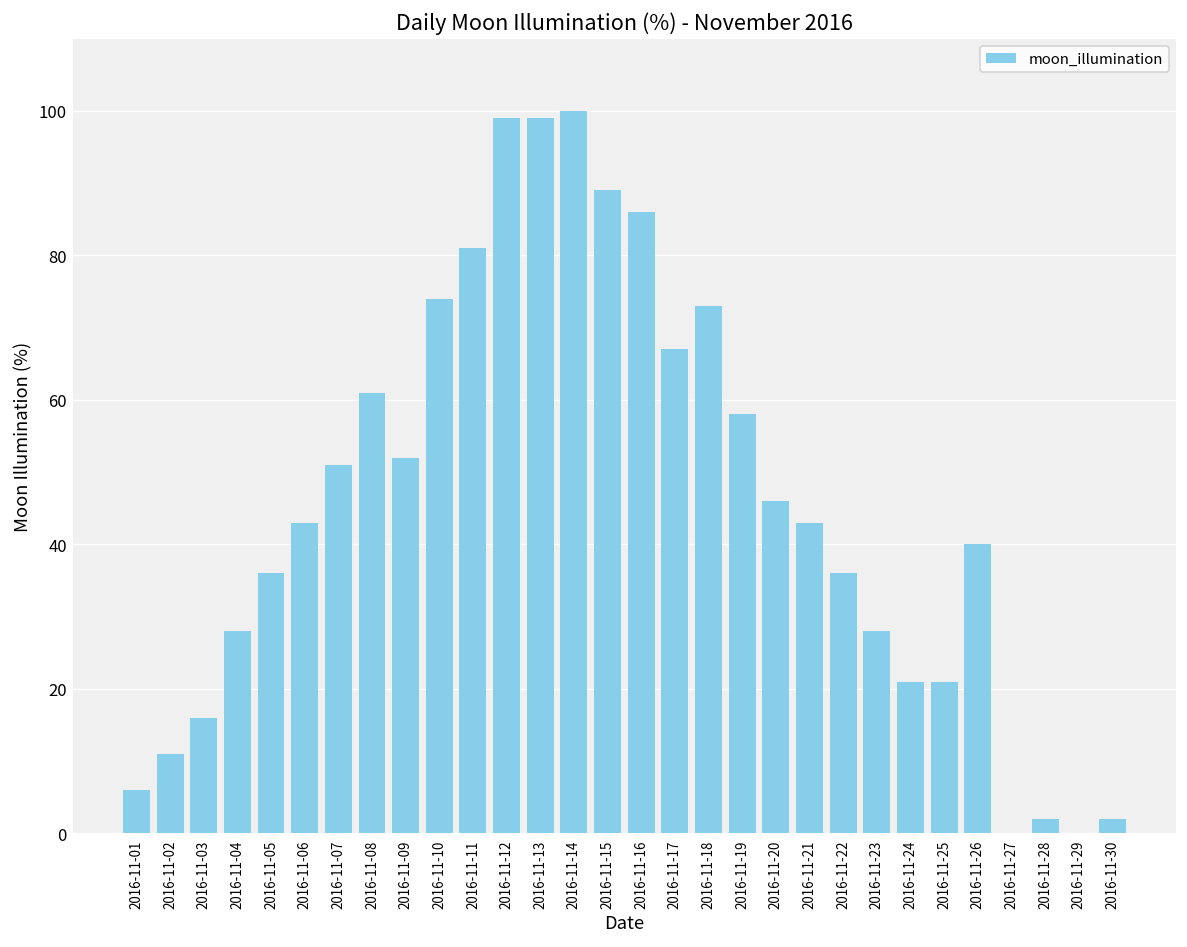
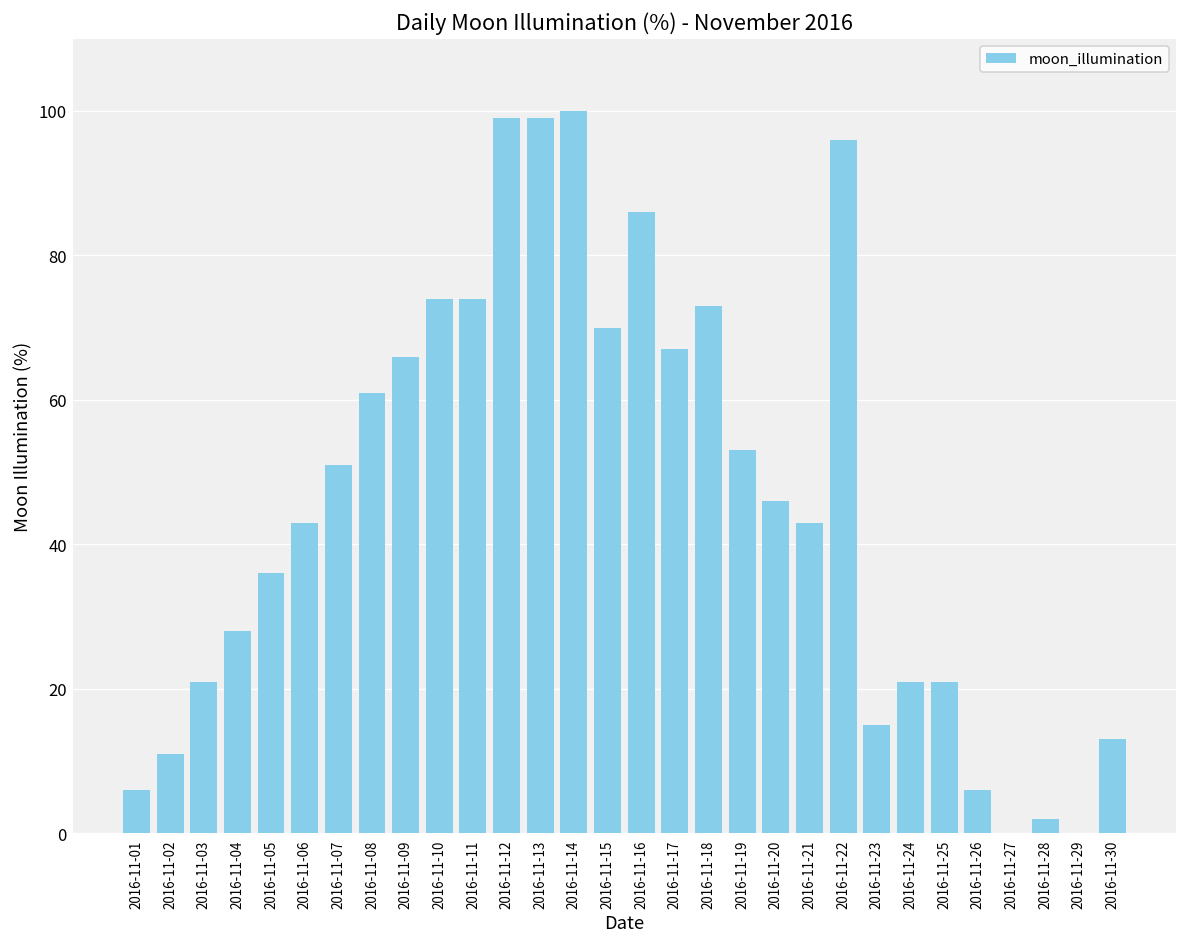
2016-11-03: 16 -> 21
2016-11-09: 52 -> 66
2016-11-11: 81 -> 74
2016-11-15: 89 -> 70
2016-11-19: 58 -> 53
2016-11-22: 36 -> 96
2016-11-23: 28 -> 15
2016-11-26: 40 -> 6
2016-11-30: 2 -> 13
